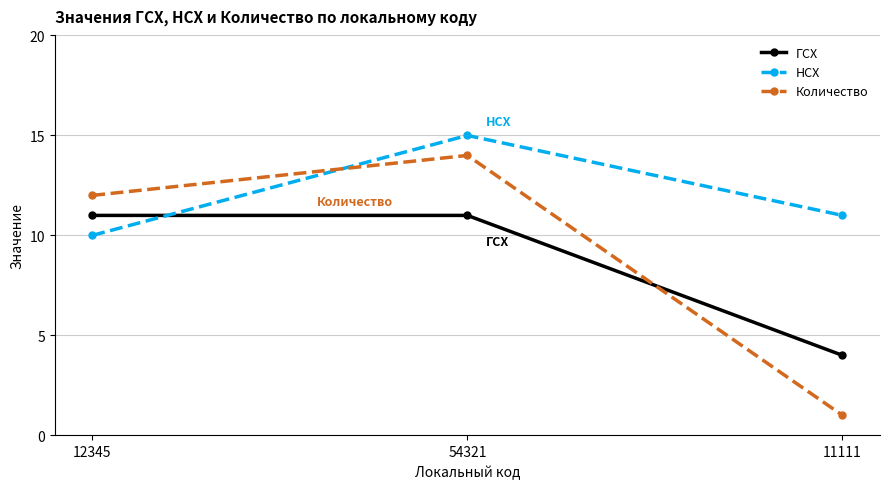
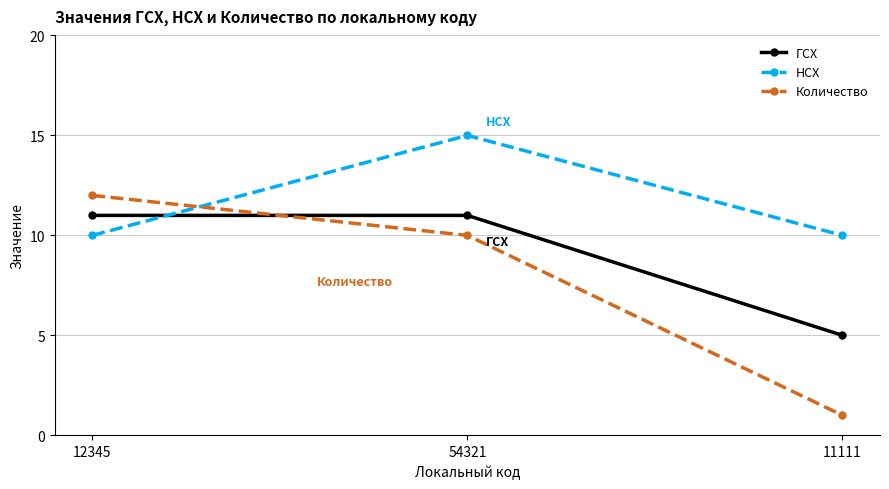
Количество, 54321: 14 -> 10
ГСХ, 11111: 4 -> 5
НСХ, 11111: 11 -> 10
